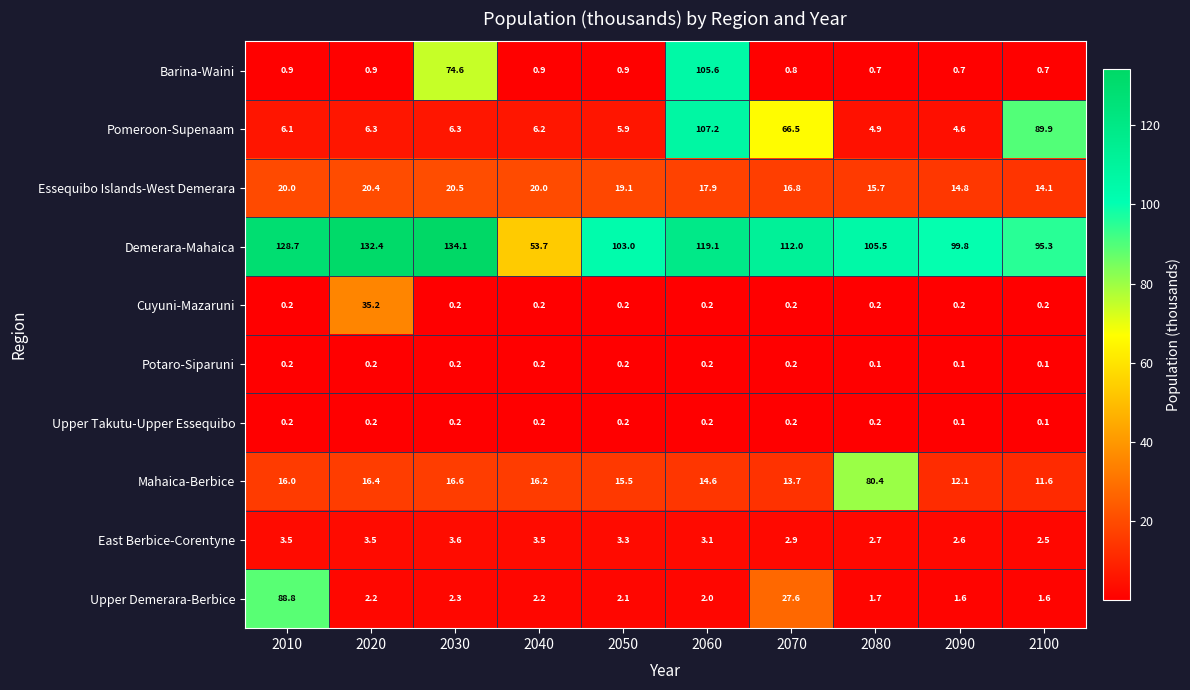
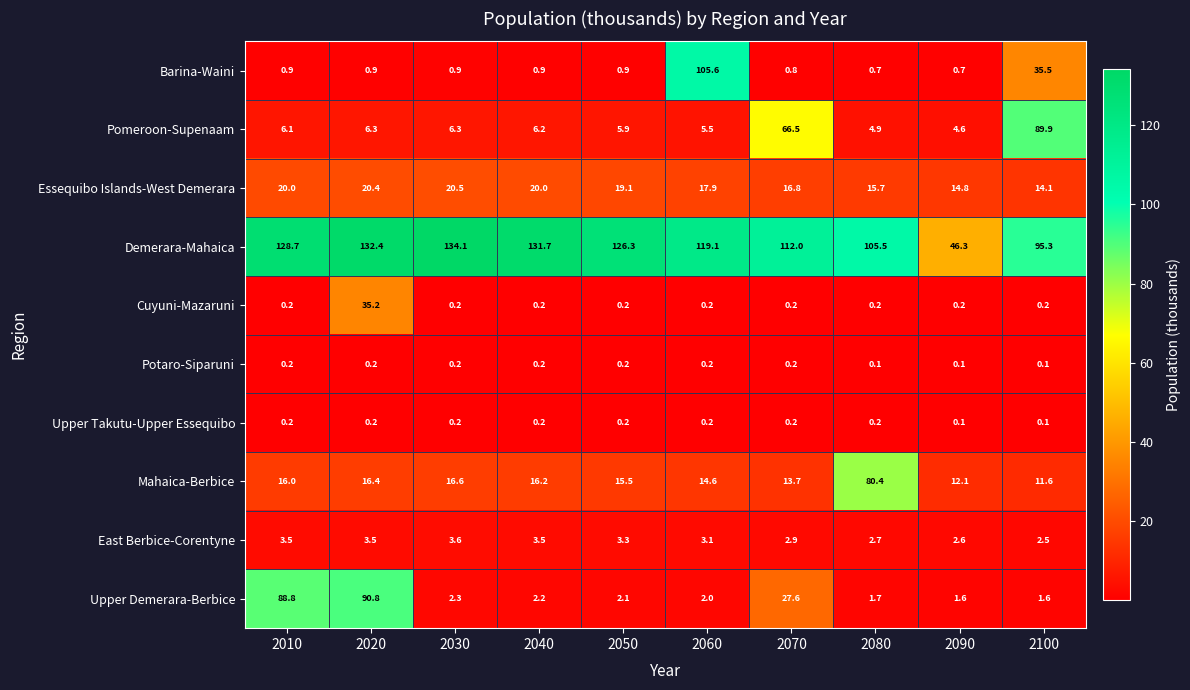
Barina-Waini, 2030: 74.6 -> 0.9
Barina-Waini, 2100: 0.7 -> 35.5
Pomeroon-Supenaam, 2060: 107.2 -> 5.5
Demerara-Mahaica, 2040: 53.7 -> 131.7
Demerara-Mahaica, 2050: 103.0 -> 126.3
Demerara-Mahaica, 2090: 99.8 -> 46.3
Upper Demerara-Berbice, 2020: 2.2 -> 90.8
